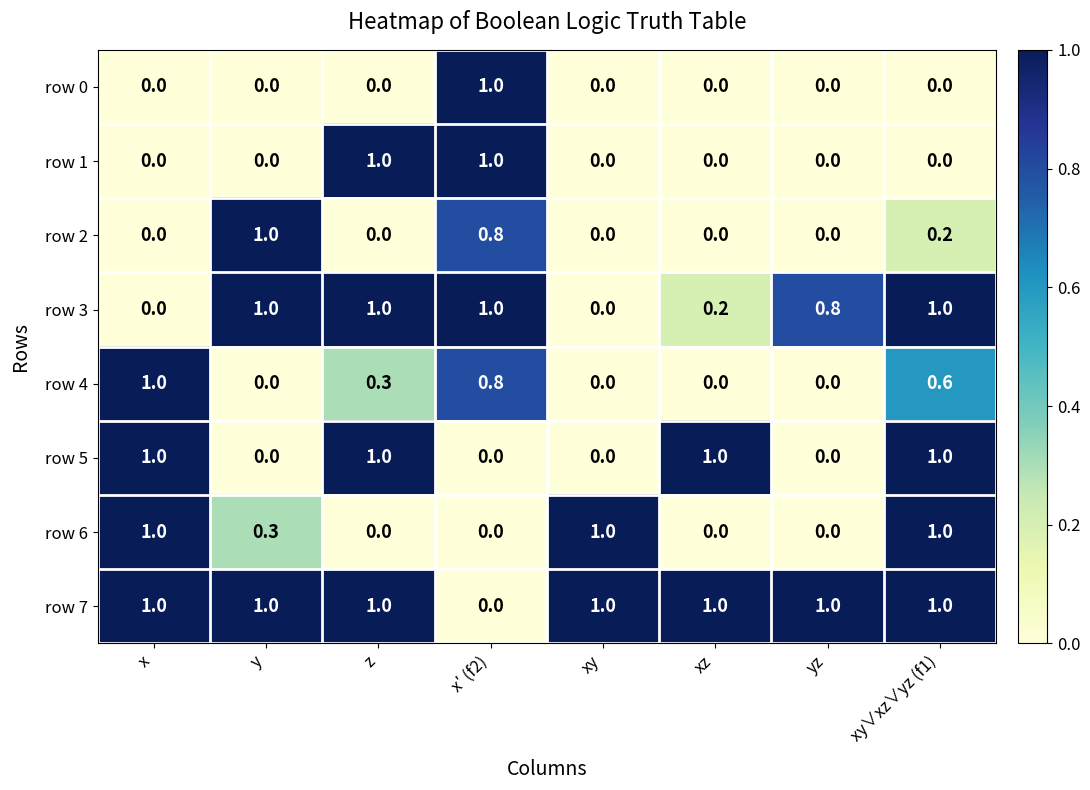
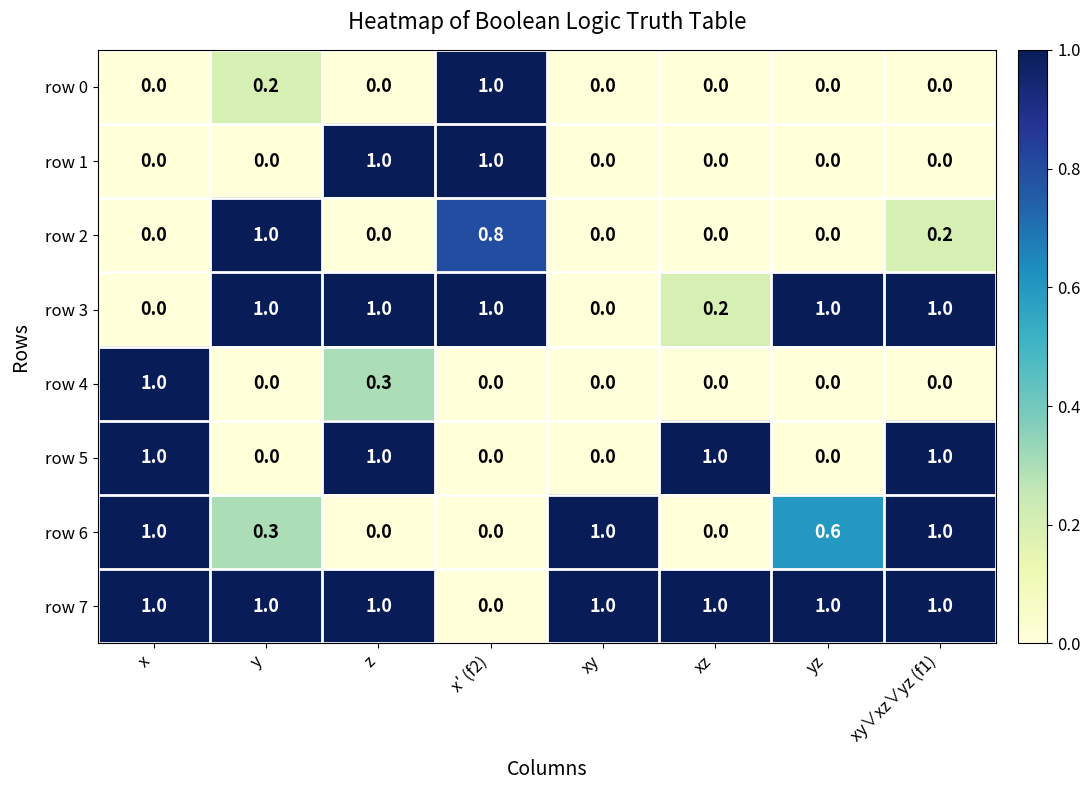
row 0, y: 0.0 -> 0.2
row 3, yz: 0.8 -> 1.0
row 4, x′ (f2): 0.8 -> 0.0
row 4, xy∨xz∨yz (f1): 0.6 -> 0.0
row 6, yz: 0.0 -> 0.6
